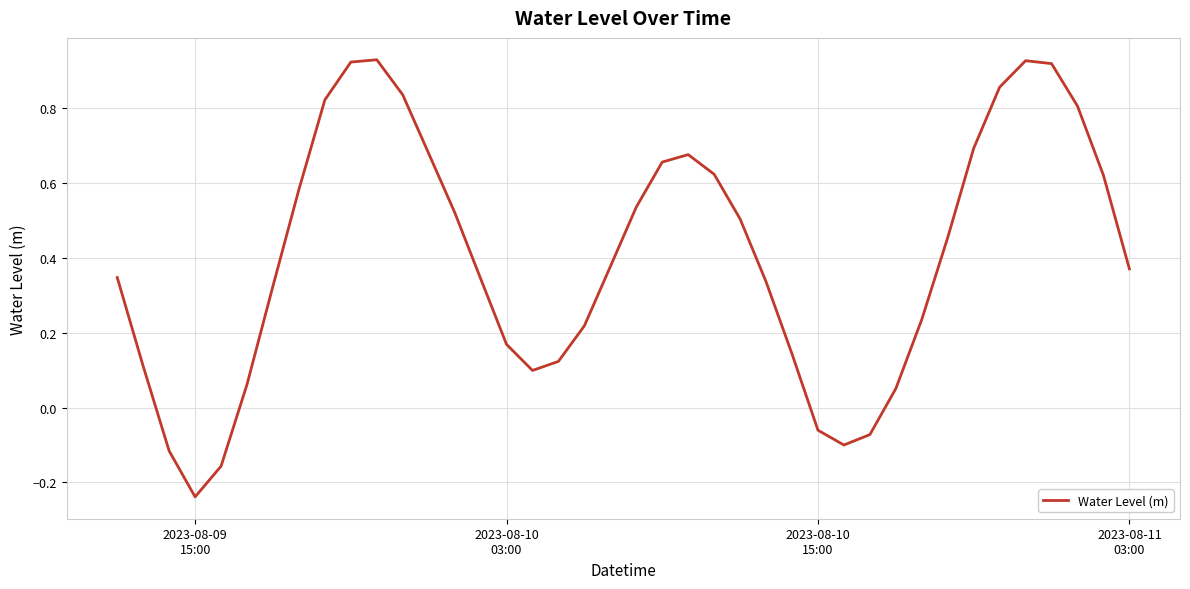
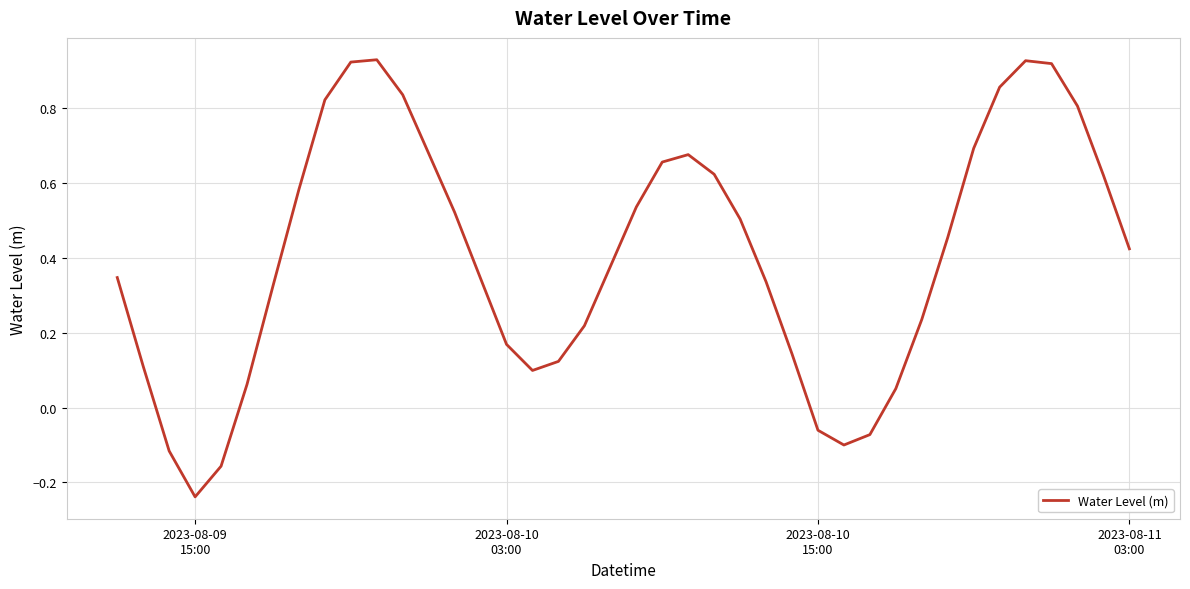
2023-08-11 03:00: 0.37 -> 0.42
